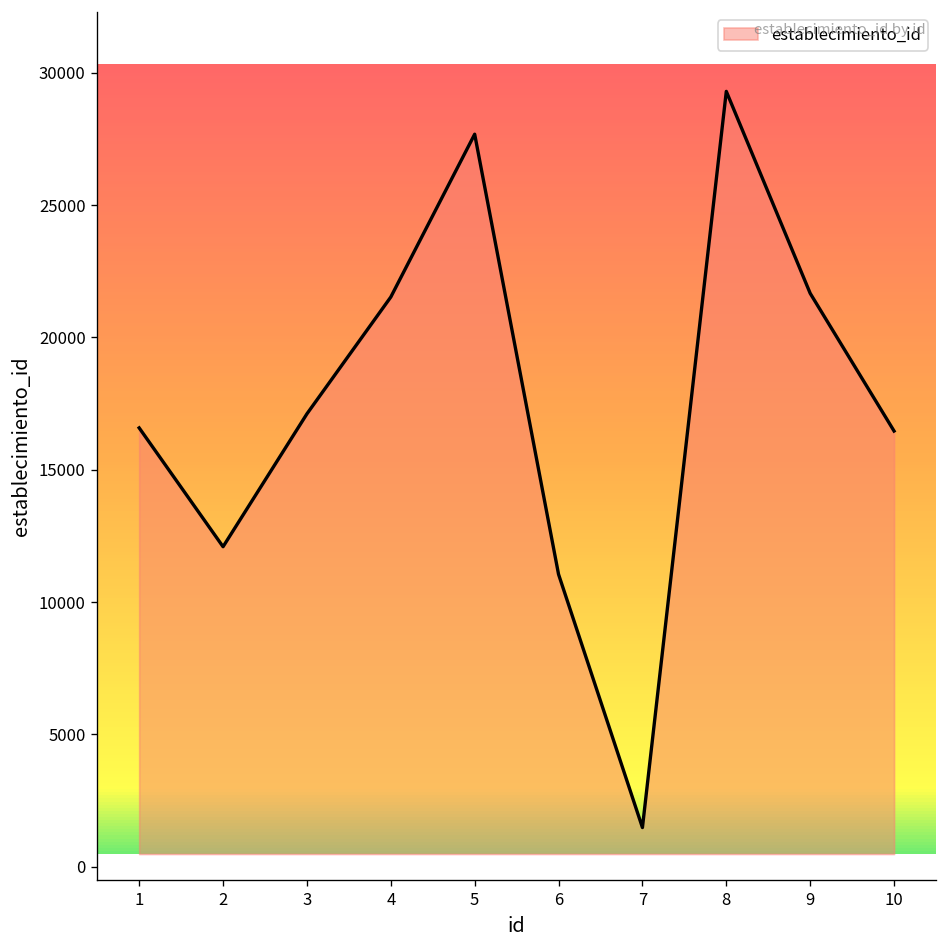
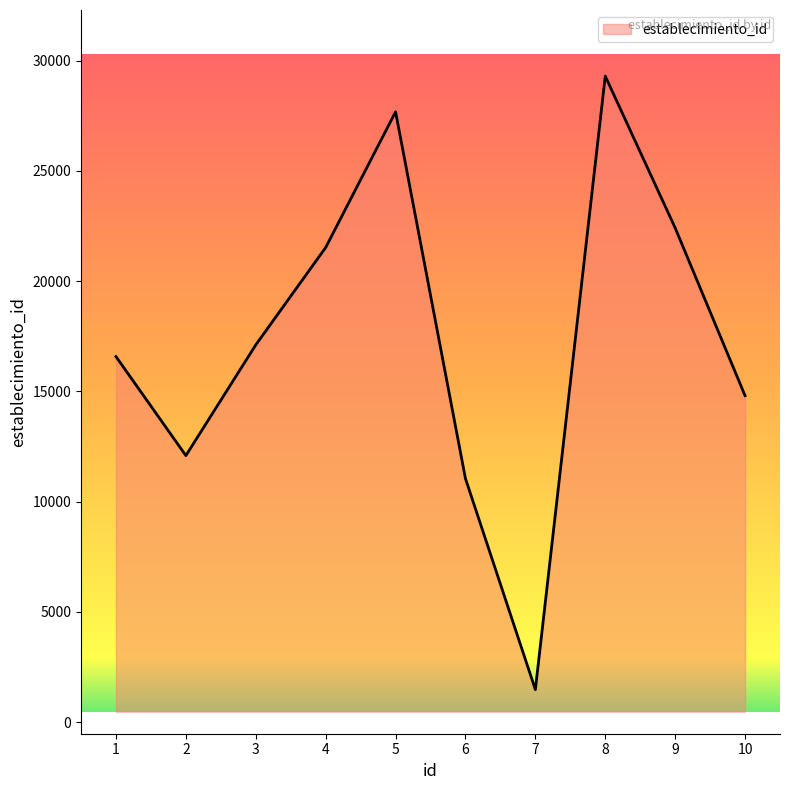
9: 21700 -> 22400
10: 16500 -> 14800
